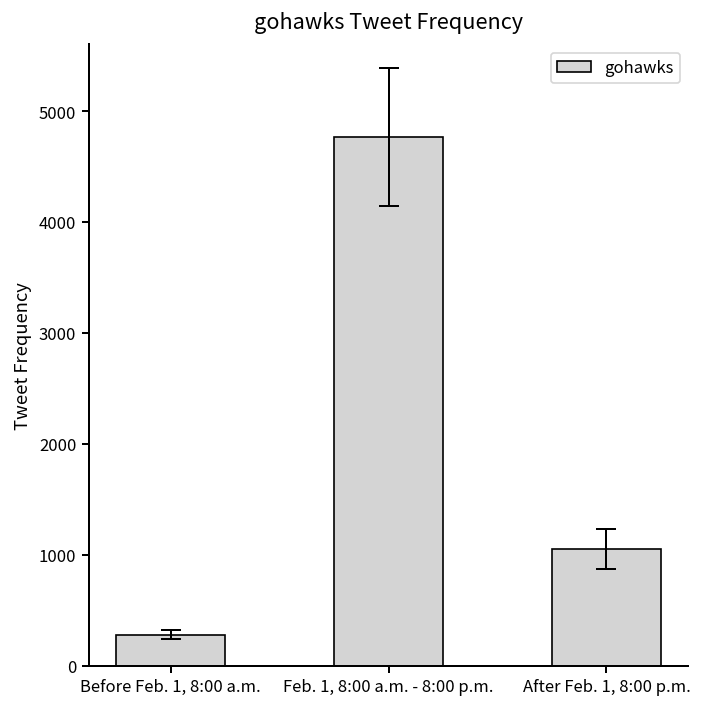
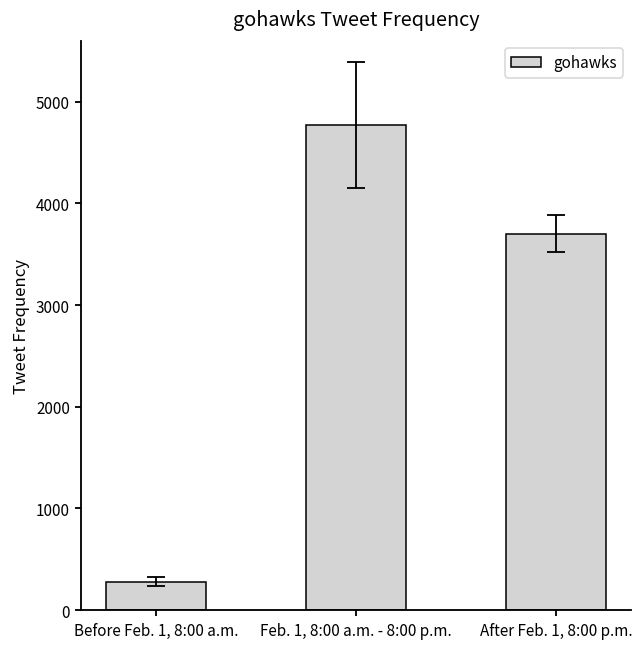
gohawks, After Feb. 1, 8:00 p.m.: 1000 -> 3700
